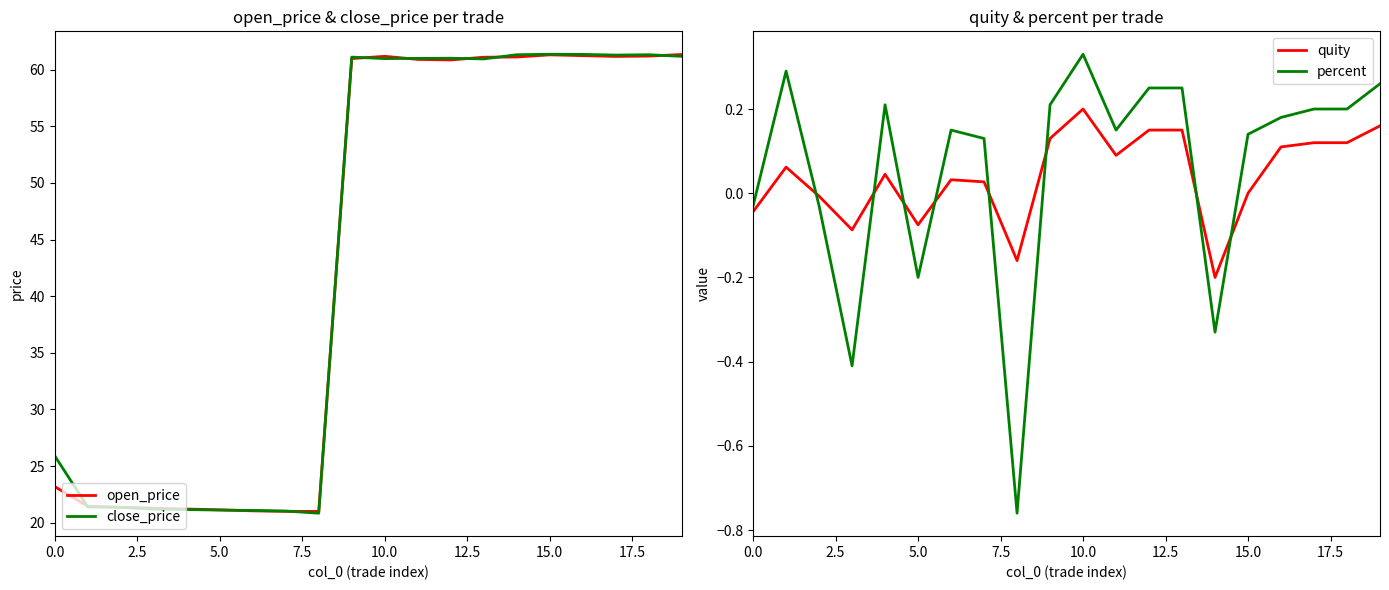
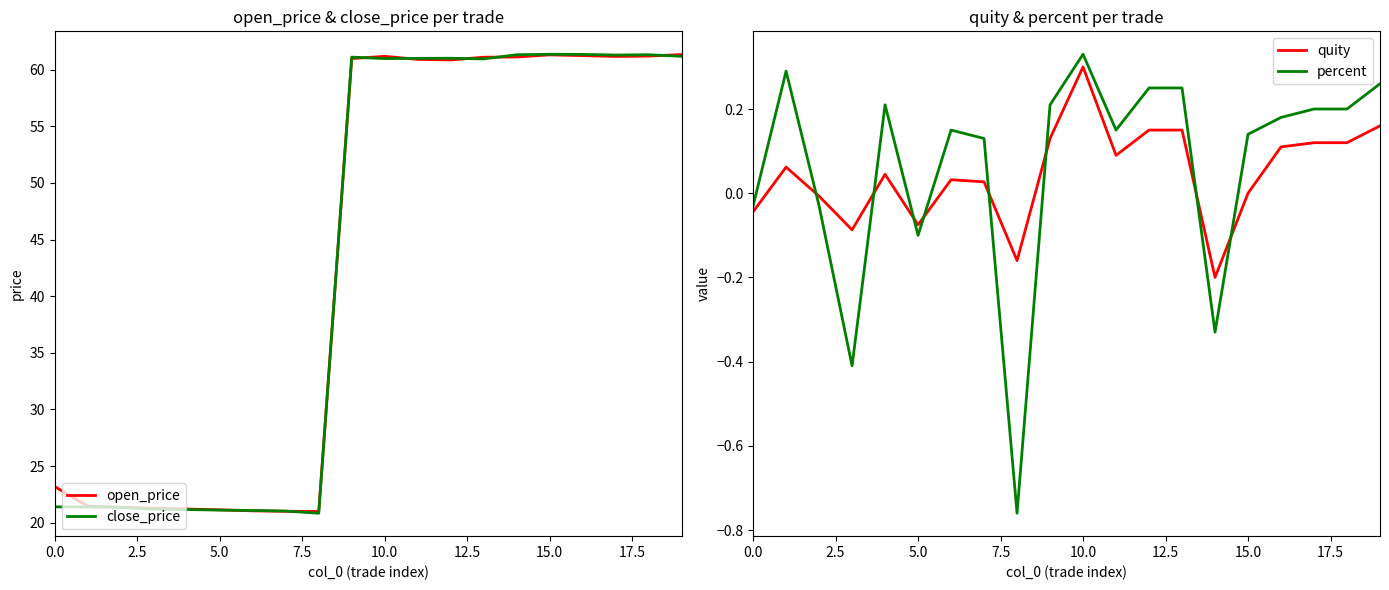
open_price & close_price per trade, close_price, 0.0: 25.9 -> 21.4
quity & percent per trade, percent, 5.0: -0.2 -> -0.1
quity & percent per trade, quity, 10.0: 0.2 -> 0.3
